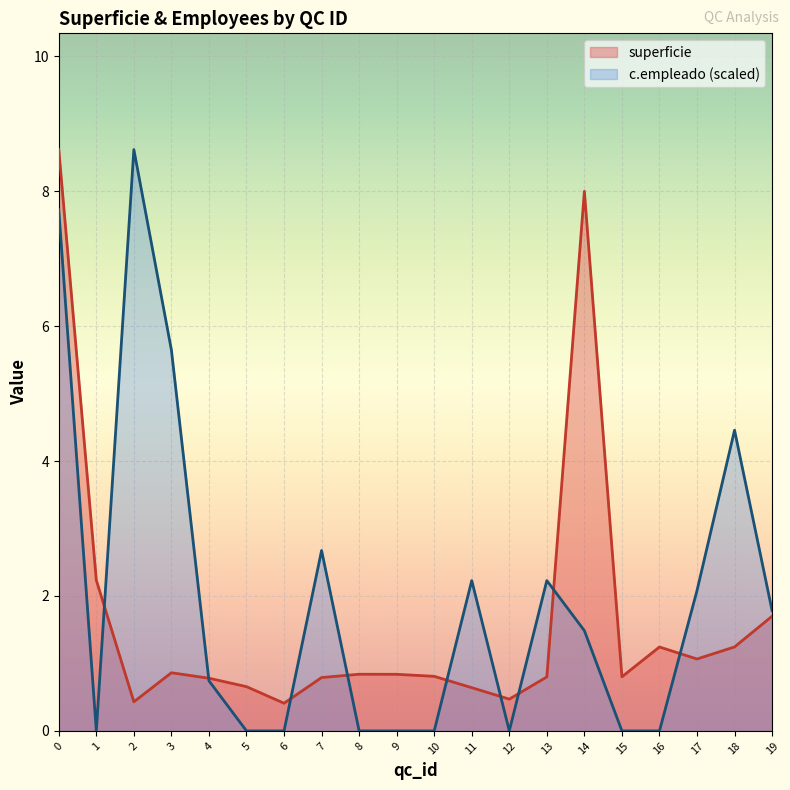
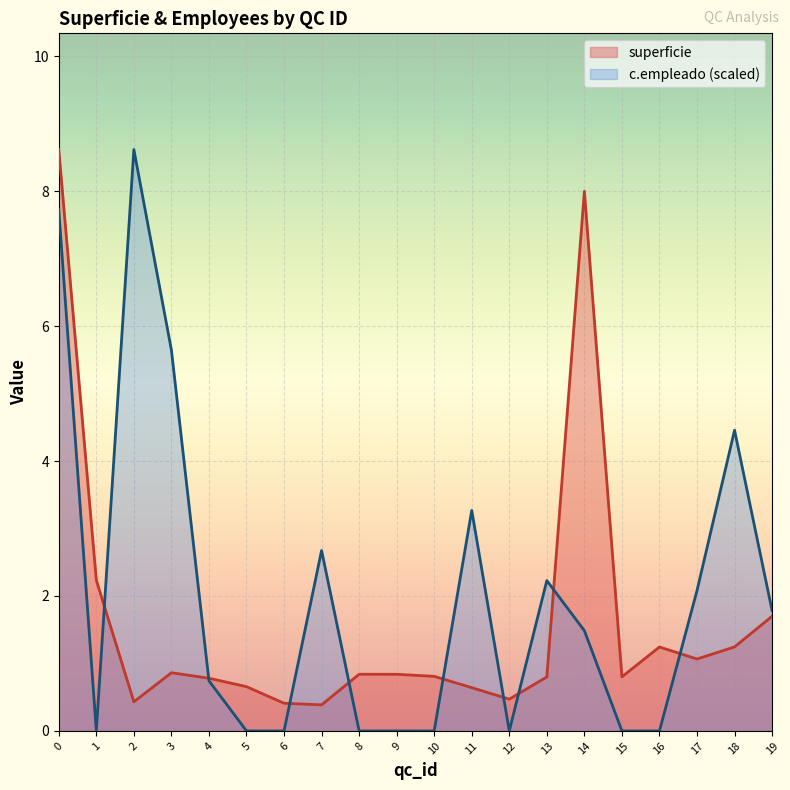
superficie, 7: 0.8 -> 0.4
c.empleado (scaled), 11: 2.2 -> 3.3
